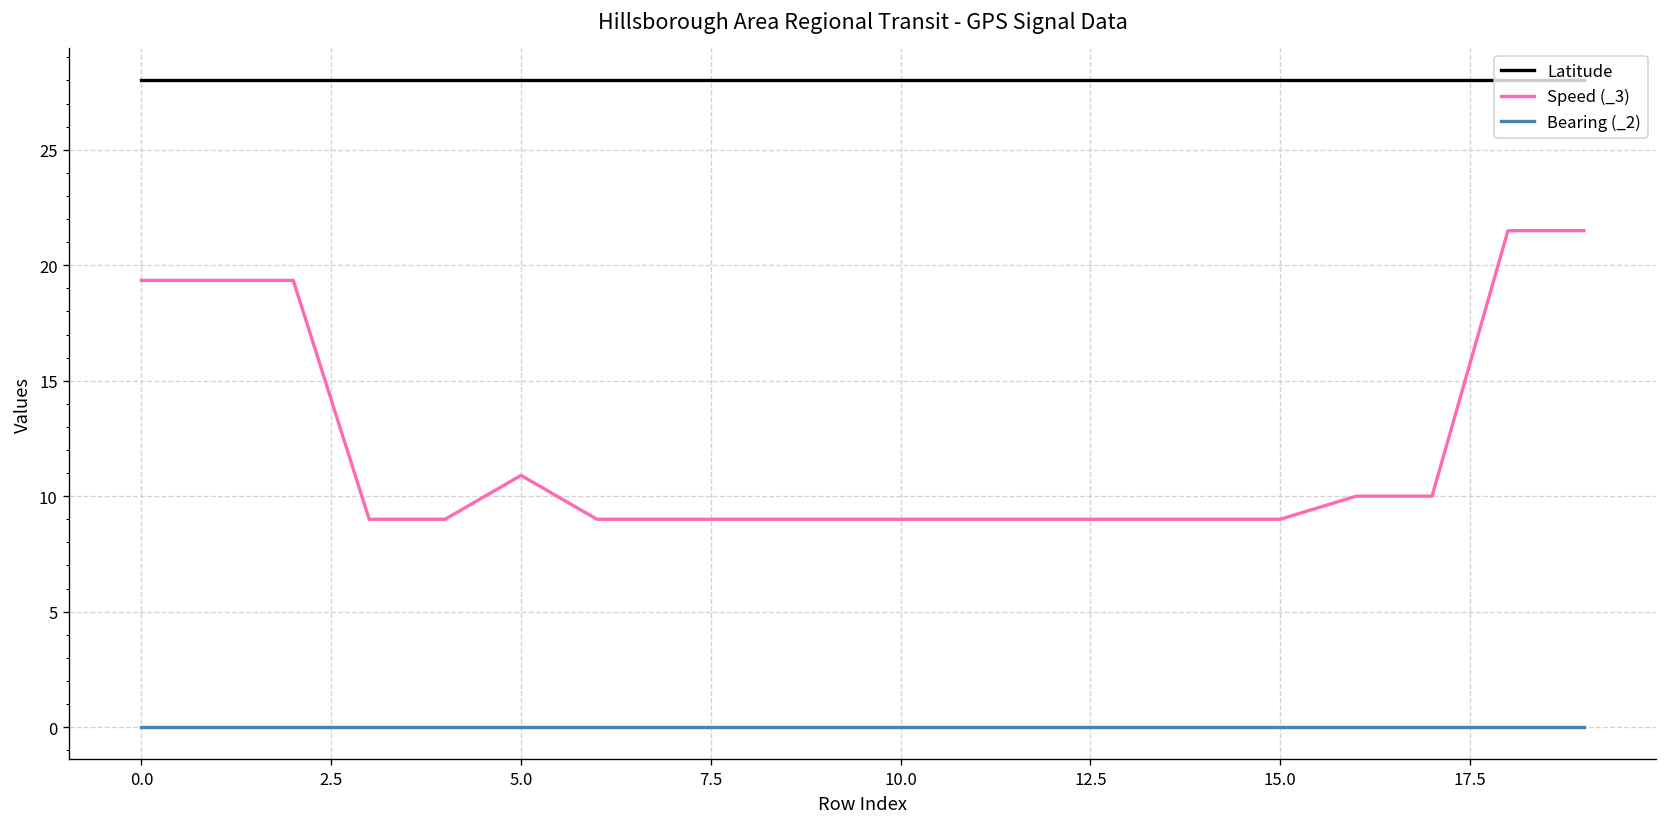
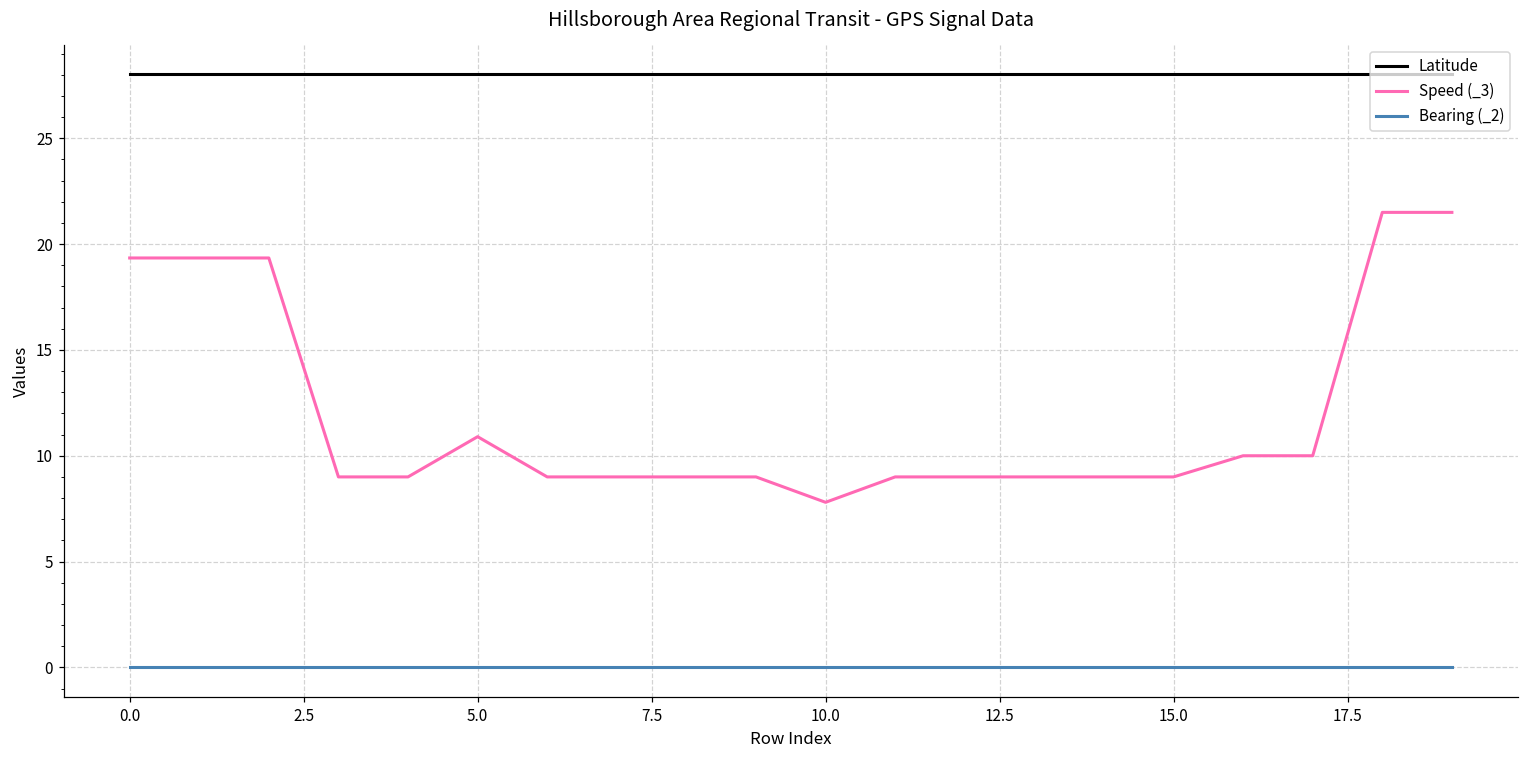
Speed (_3), 10.0: 9.0 -> 7.8
